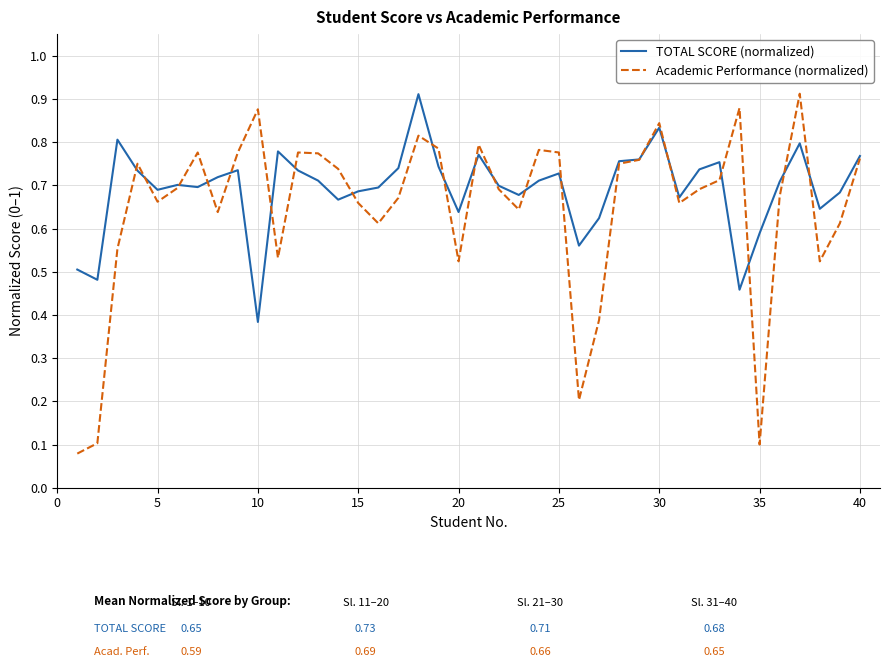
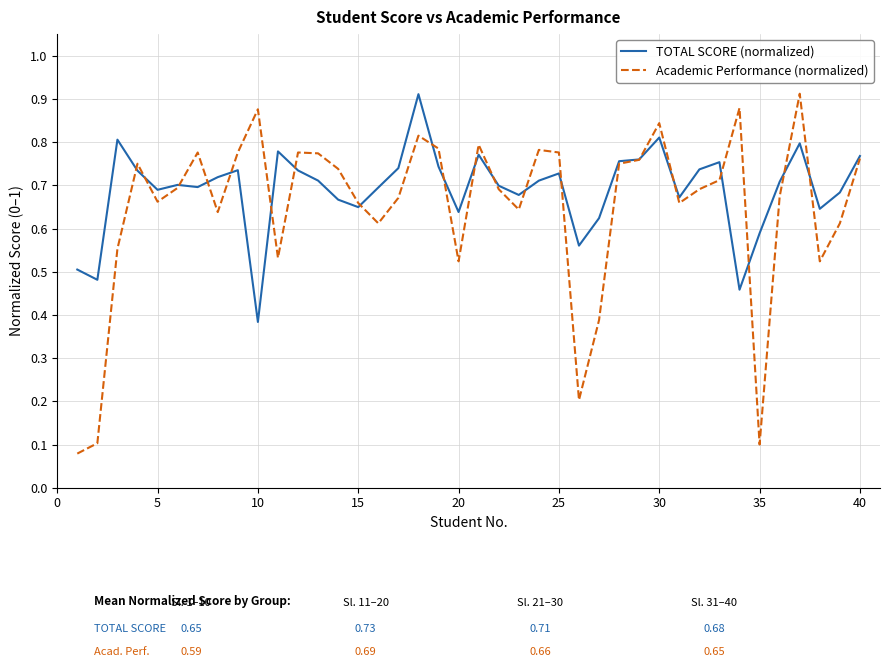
TOTAL SCORE (normalized), 15: 0.69 -> 0.65
TOTAL SCORE (normalized), 30: 0.83 -> 0.81
